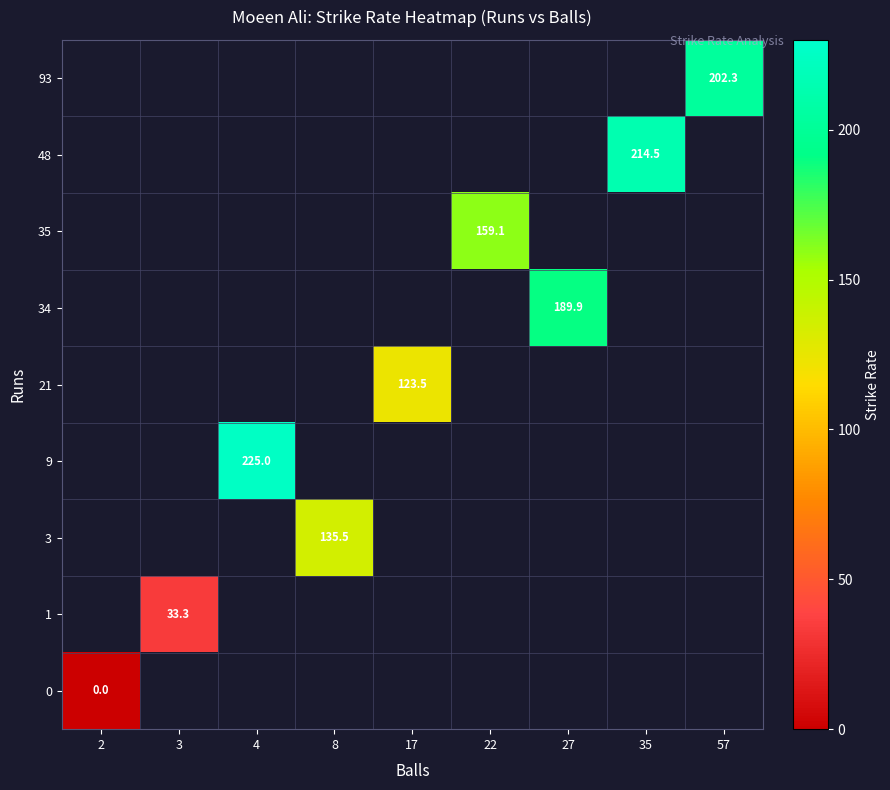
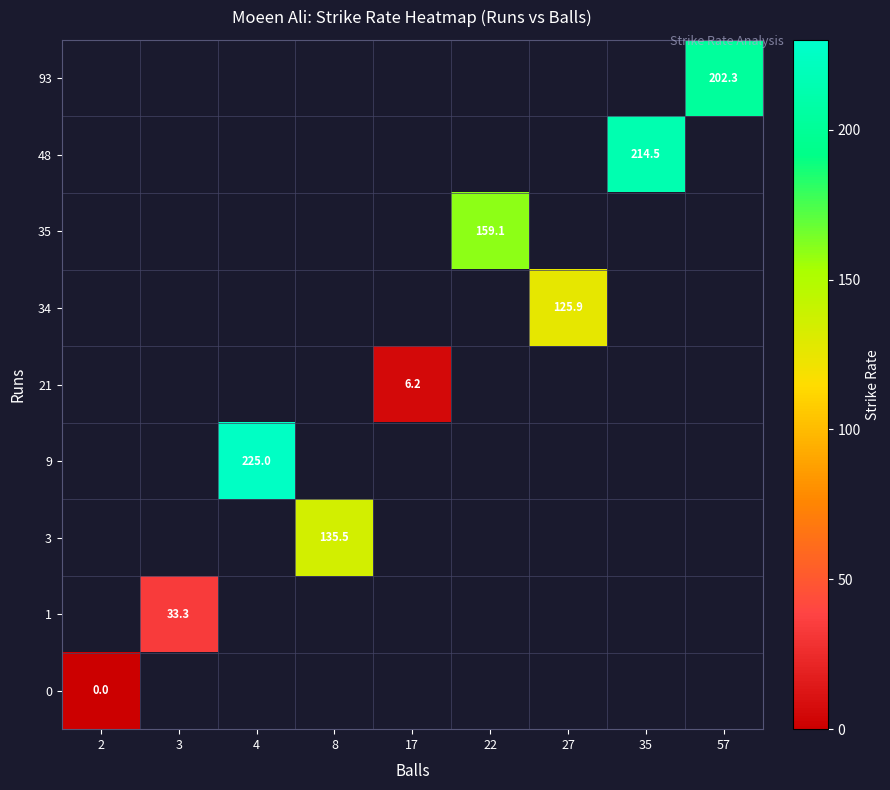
34, 27: 189.9 -> 125.9
21, 17: 123.5 -> 6.2
